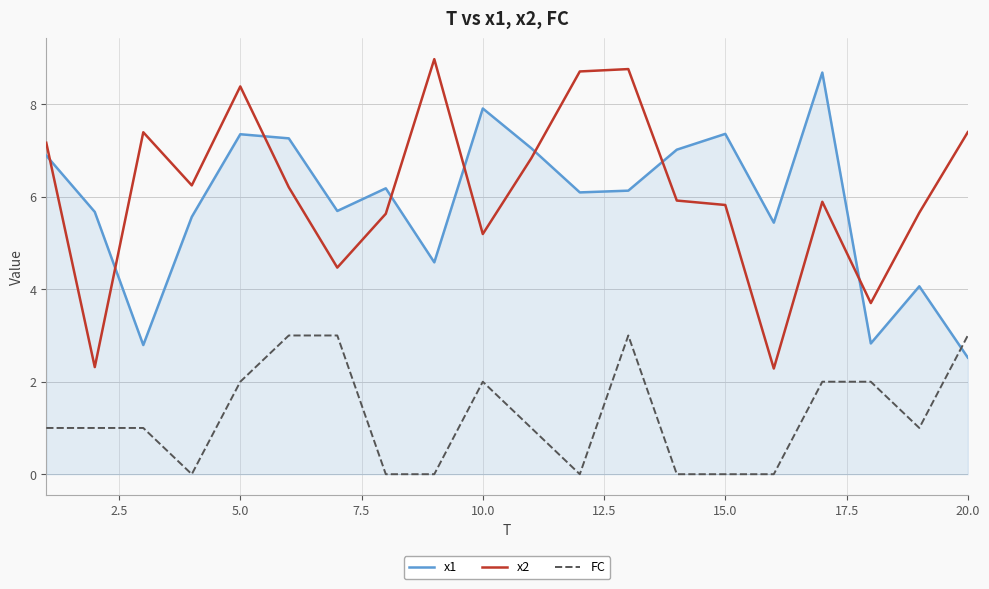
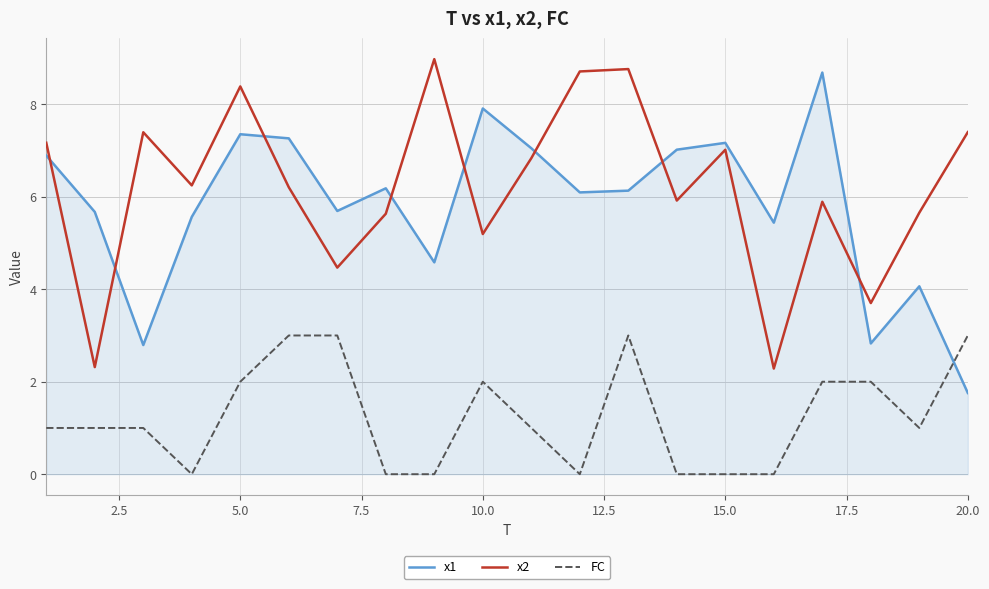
x1, 15.0: 7.4 -> 7.2
x2, 15.0: 5.8 -> 7.0
x1, 20.0: 2.5 -> 1.8
